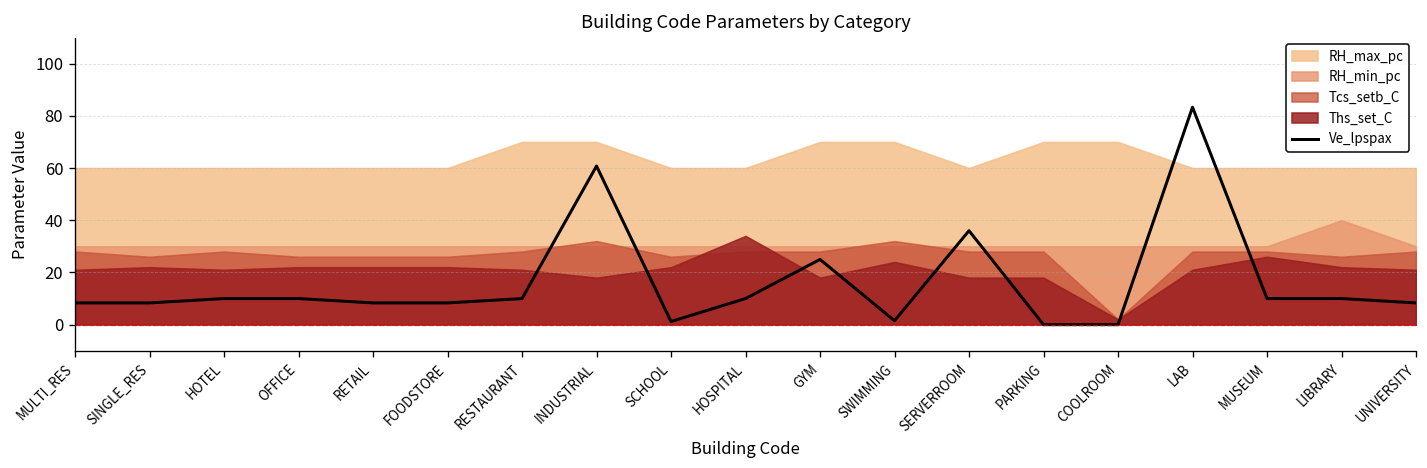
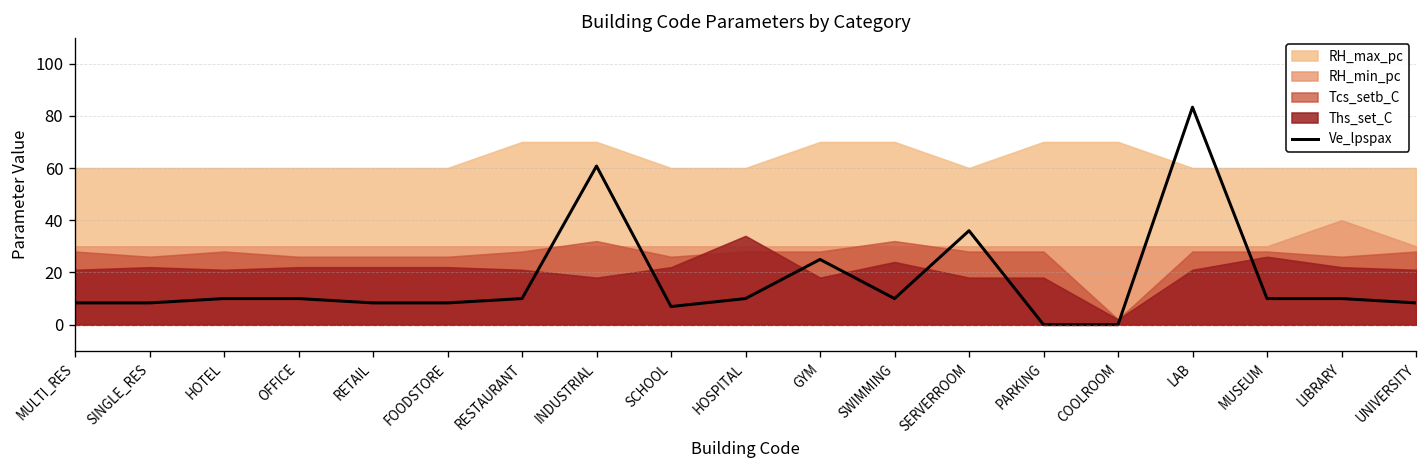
Ve_lpspax, SCHOOL: 1 -> 7
Ve_lpspax, SWIMMING: 2 -> 10
